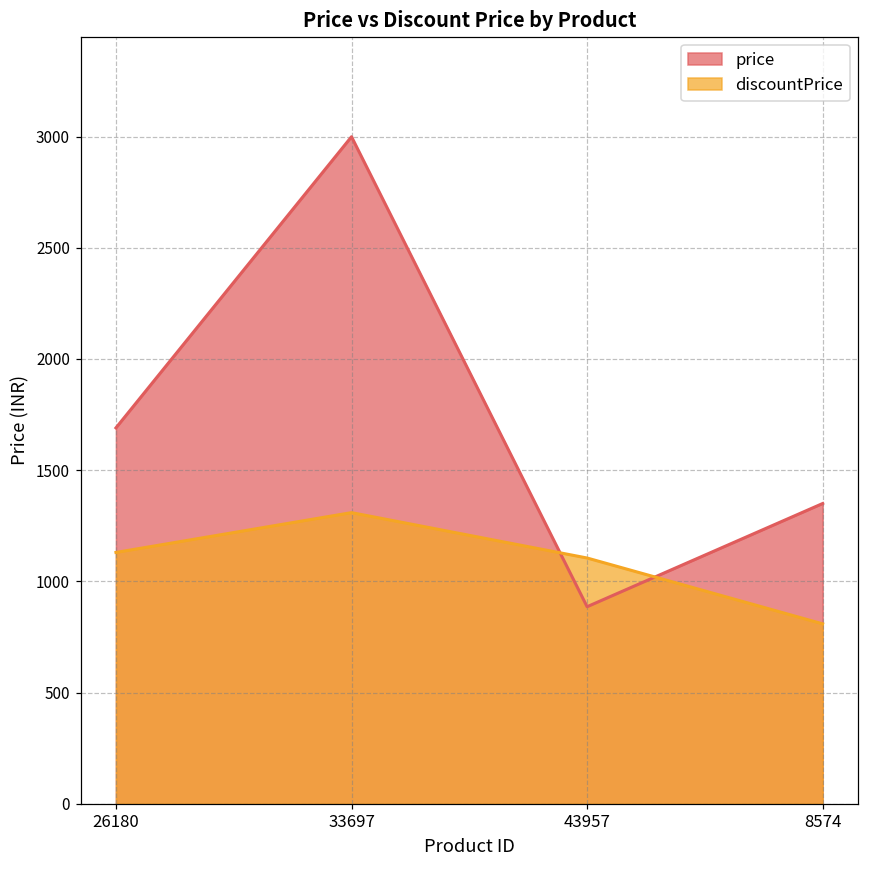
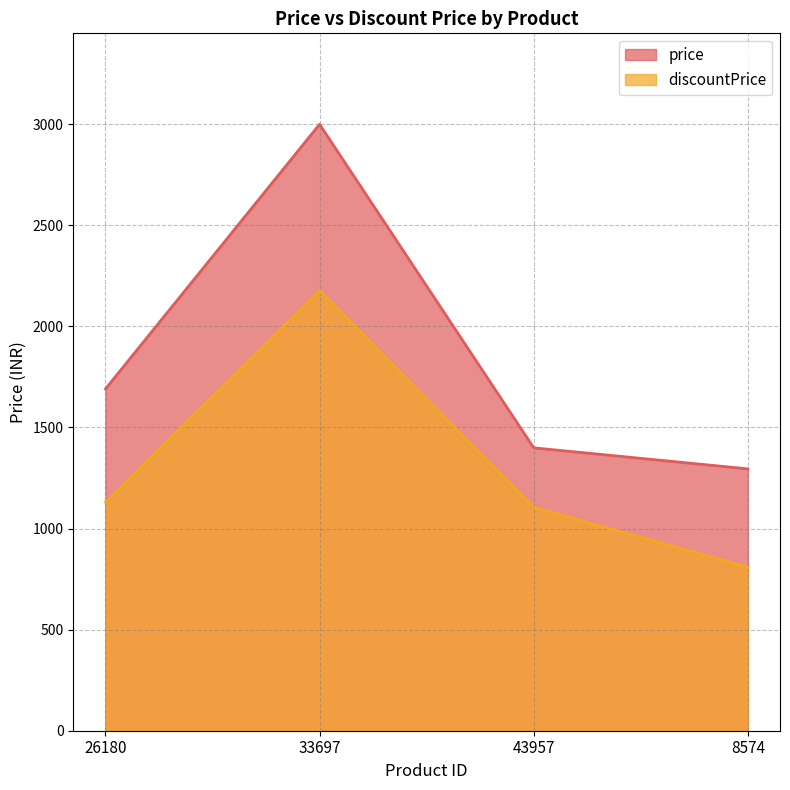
discountPrice, 33697: 1310 -> 2180
price, 43957: 890 -> 1400
price, 8574: 1350 -> 1300
